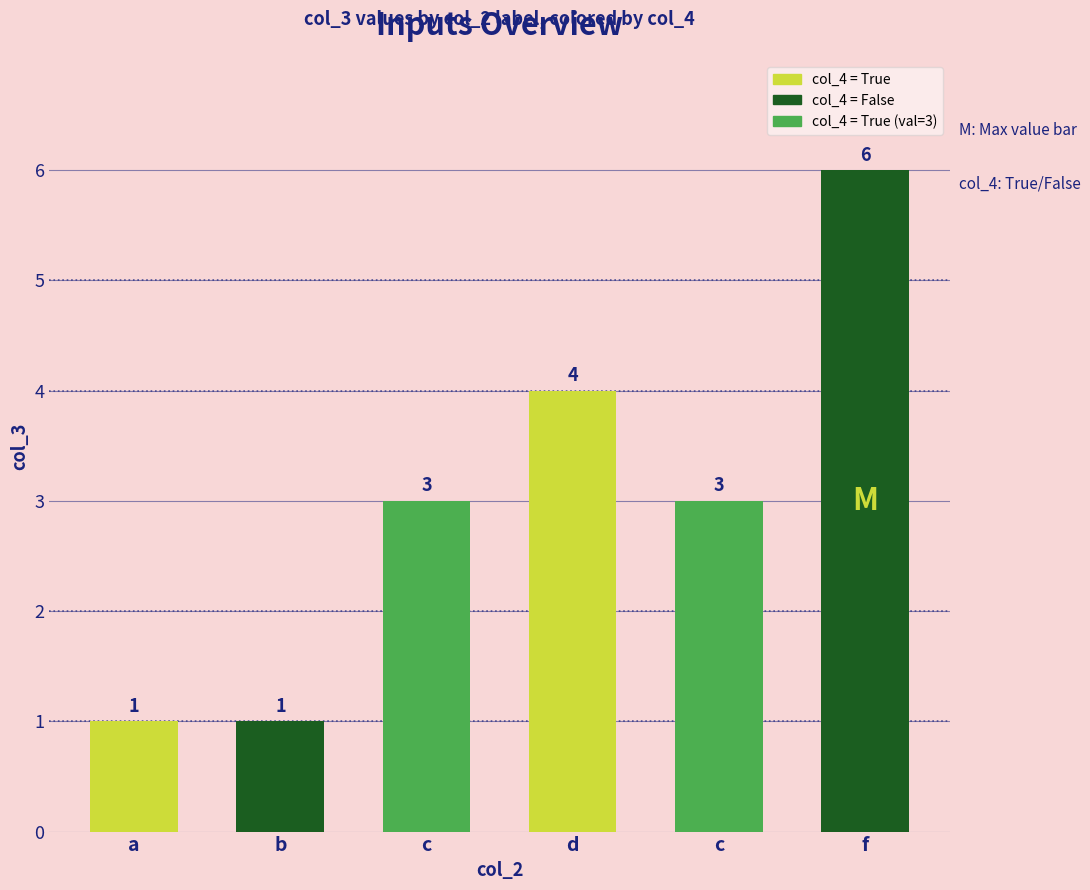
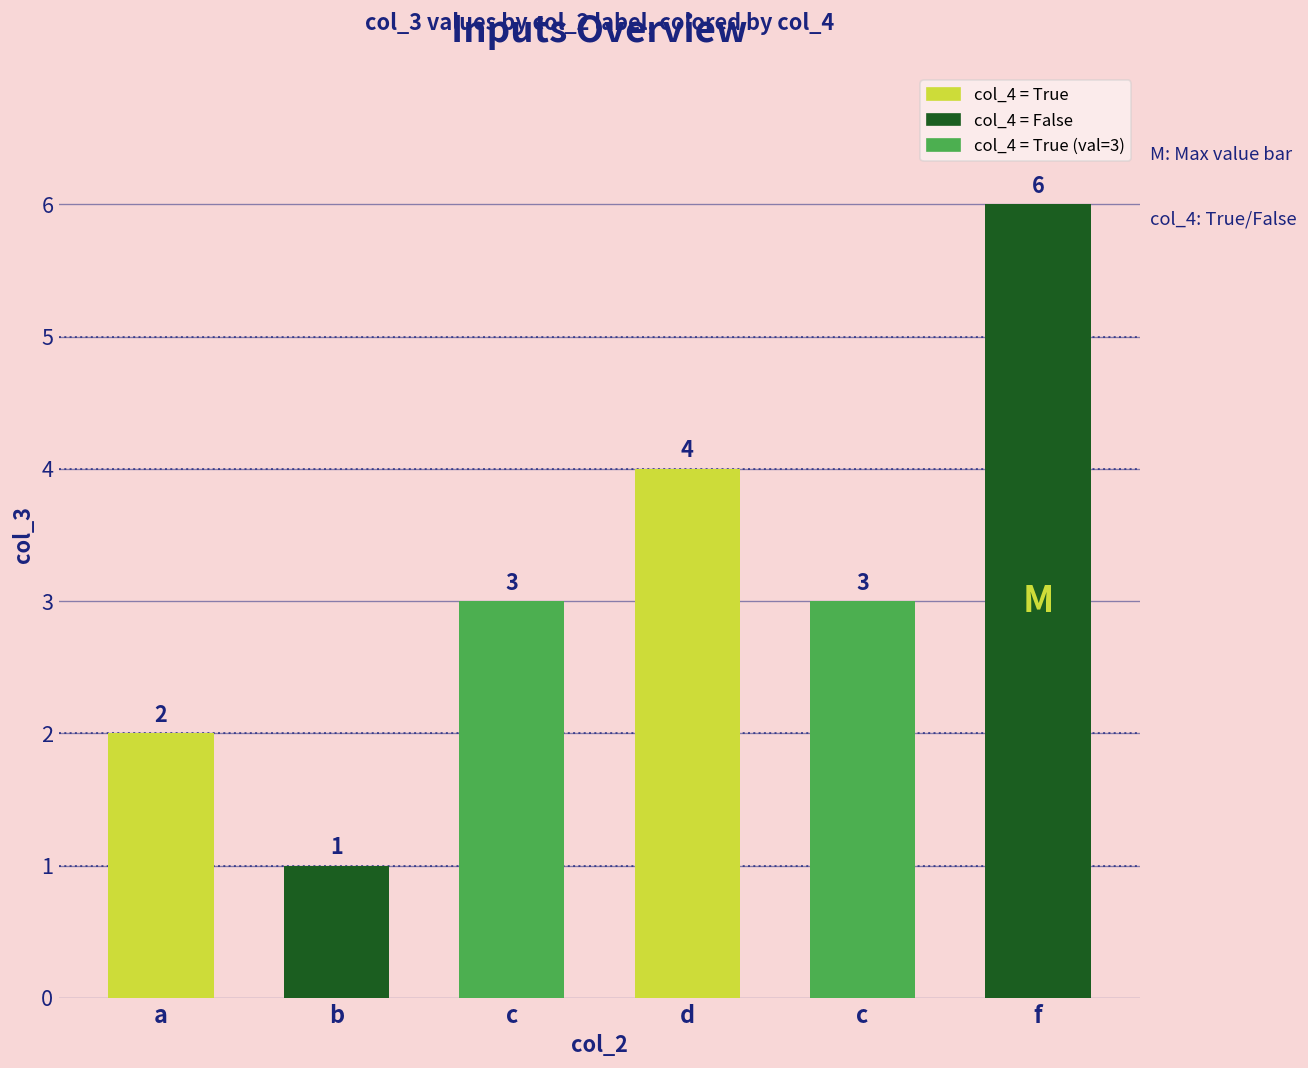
a: 1 -> 2
